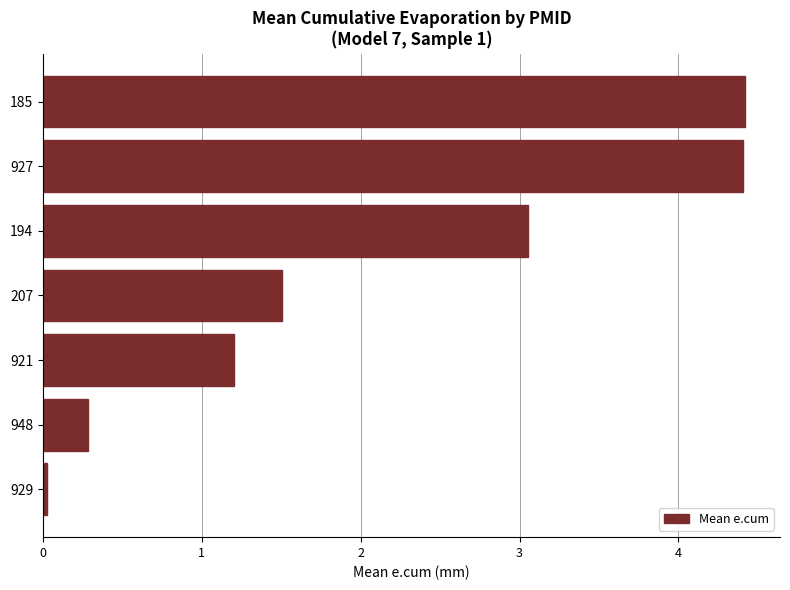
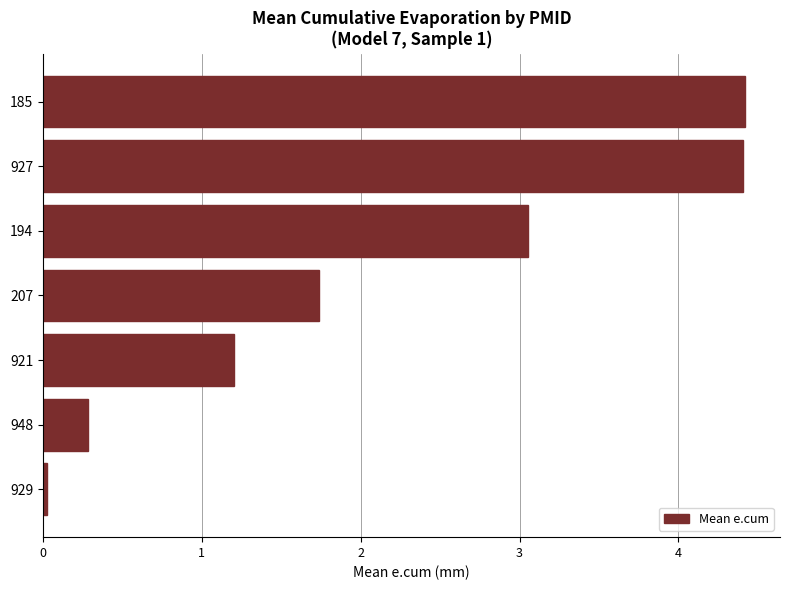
207: 1.50 -> 1.74
